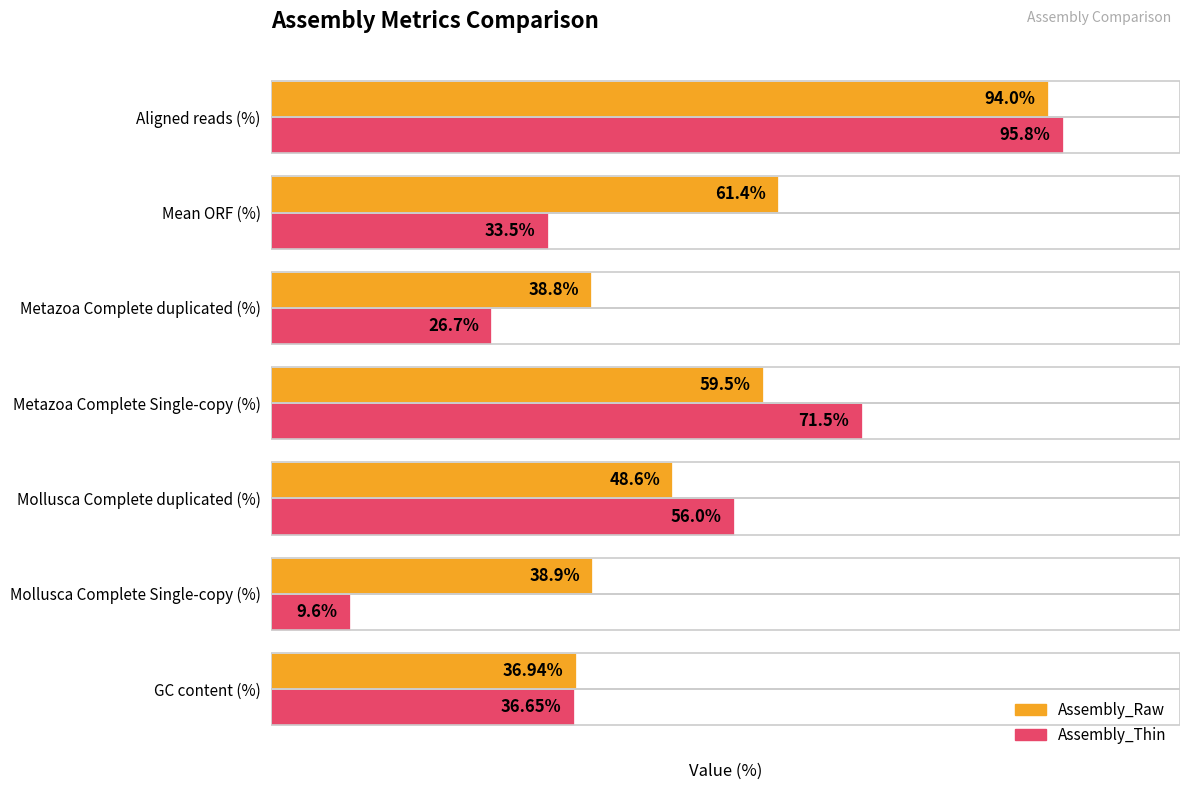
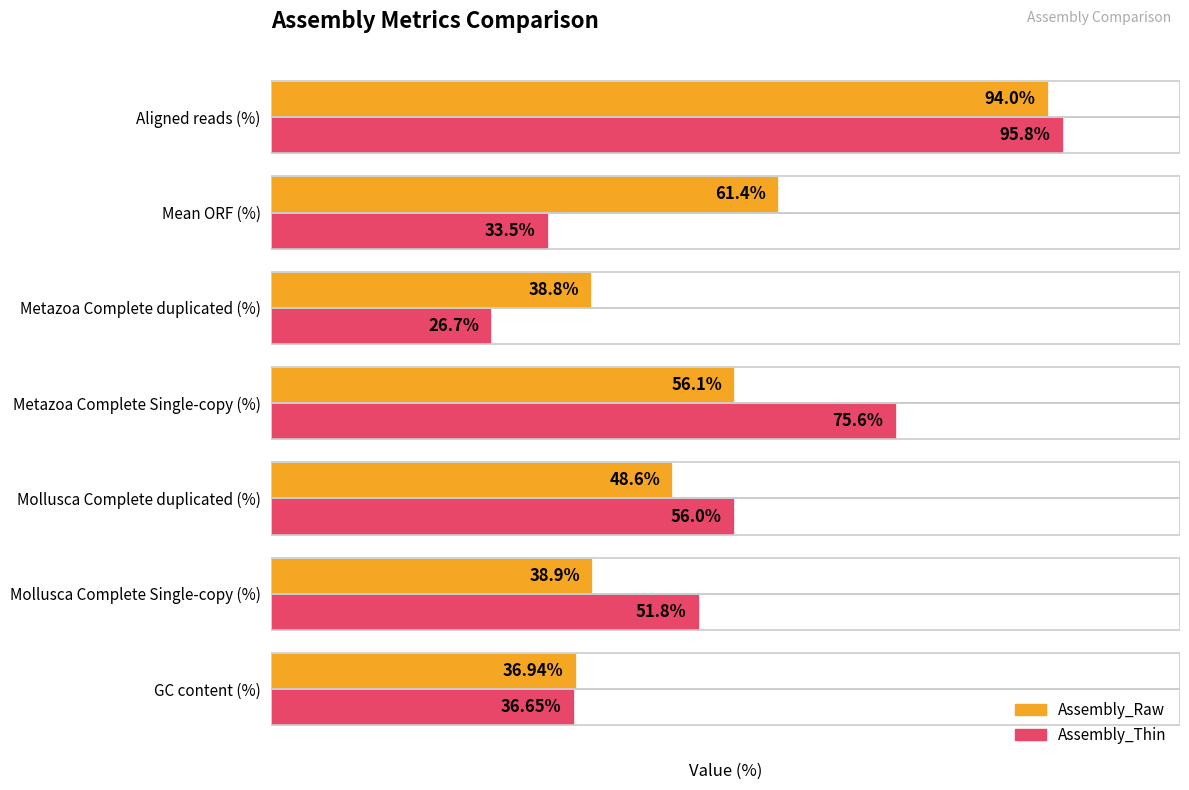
Assembly_Raw, Metazoa Complete Single-copy (%): 59.5% -> 56.1%
Assembly_Thin, Metazoa Complete Single-copy (%): 71.5% -> 75.6%
Assembly_Thin, Mollusca Complete Single-copy (%): 9.6% -> 51.8%
